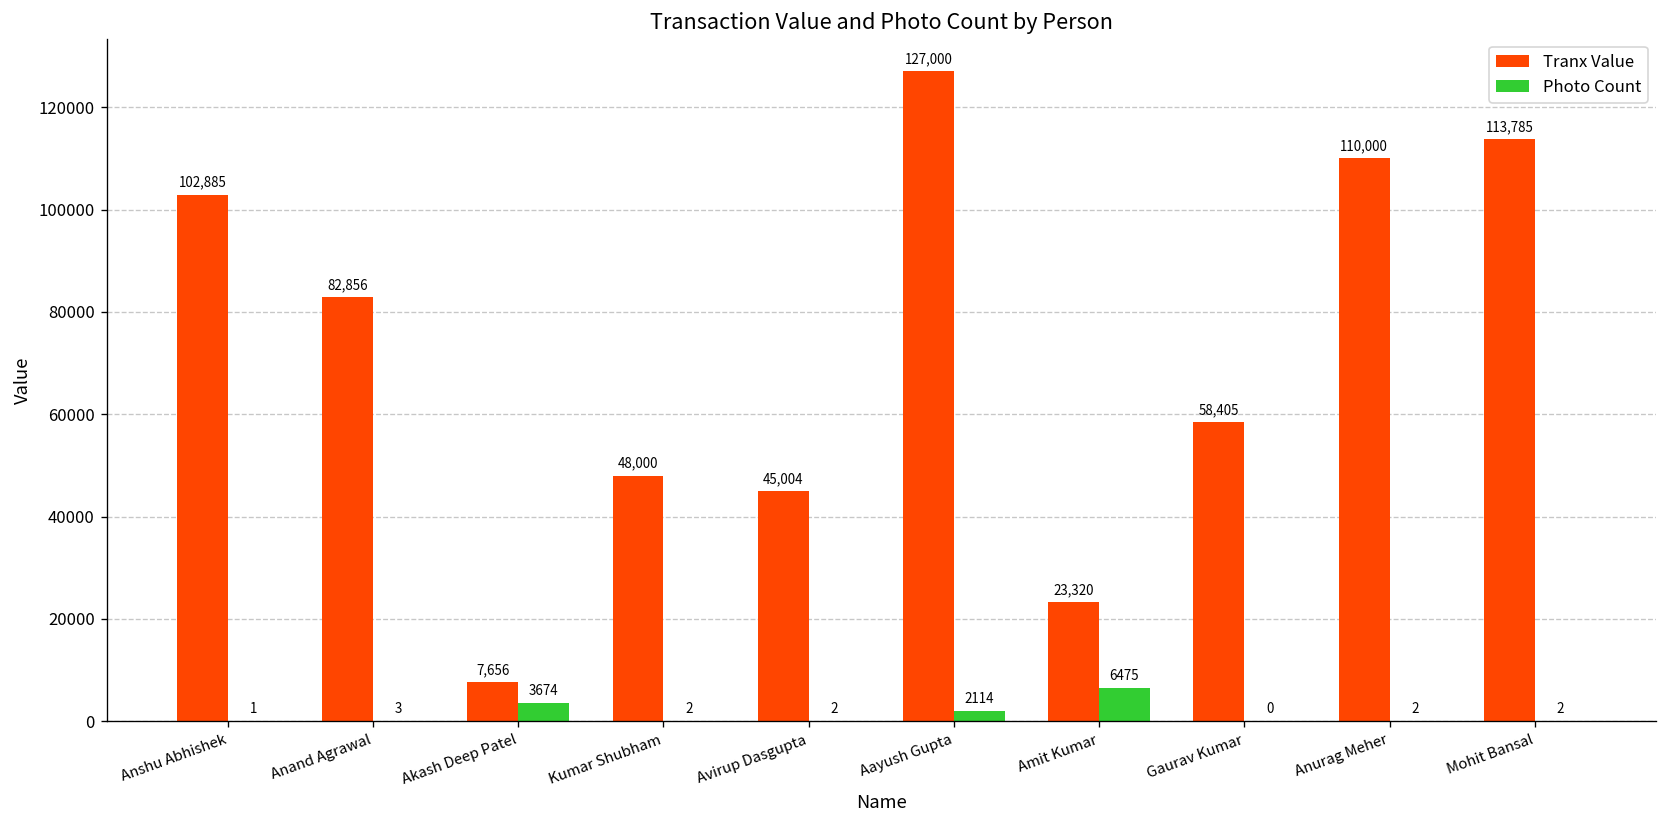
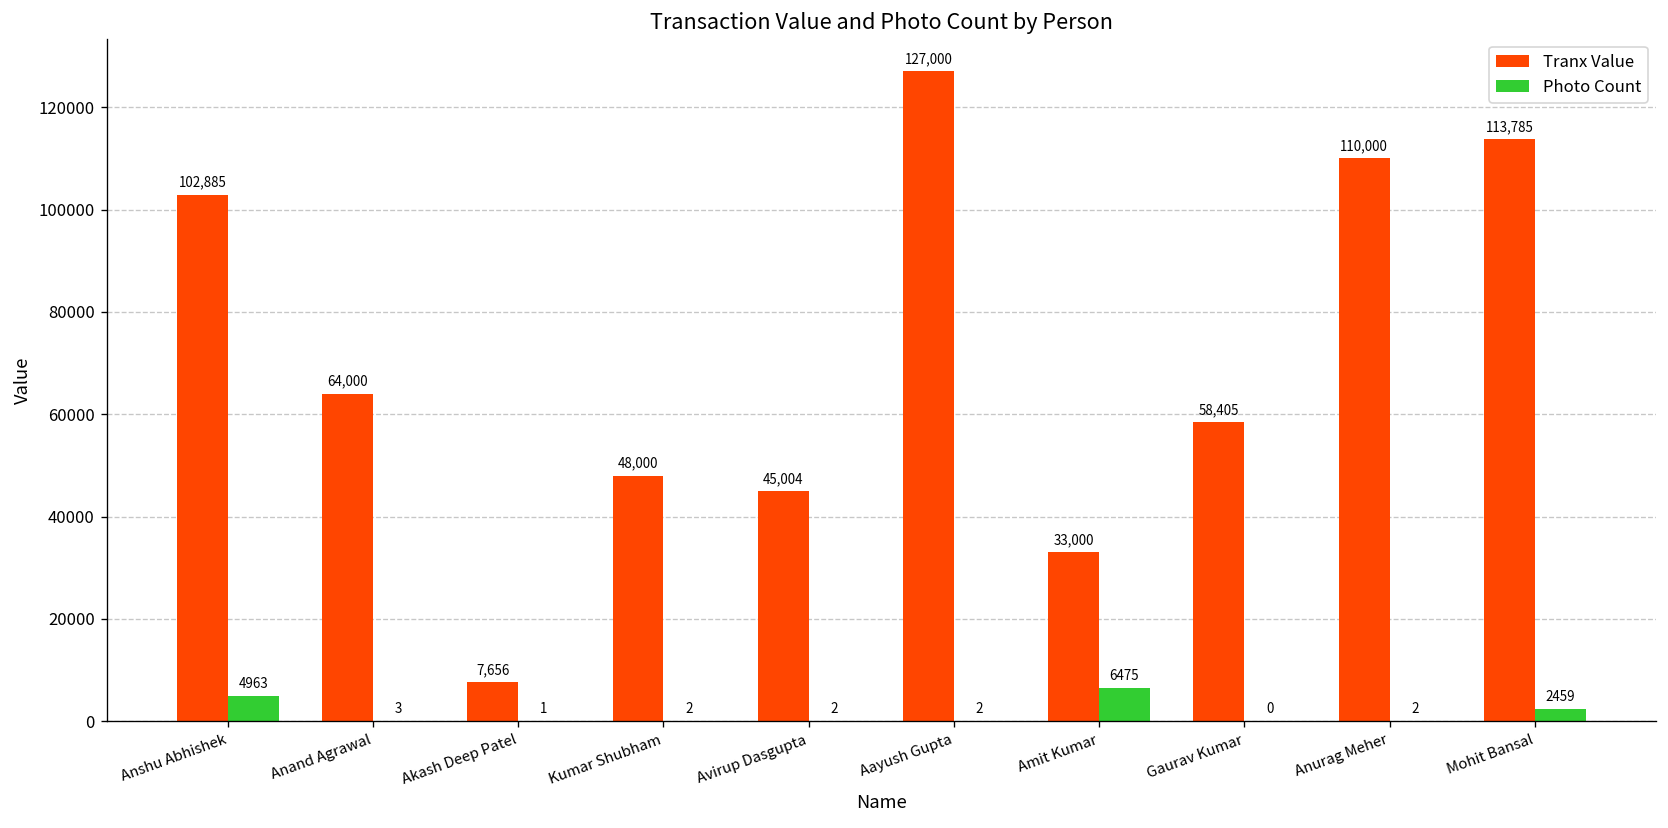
Photo Count, Anshu Abhishek: 1 -> 4963
Tranx Value, Anand Agrawal: 82,856 -> 64,000
Photo Count, Akash Deep Patel: 3674 -> 1
Photo Count, Aayush Gupta: 2114 -> 2
Tranx Value, Amit Kumar: 23,320 -> 33,000
Photo Count, Mohit Bansal: 2 -> 2459
